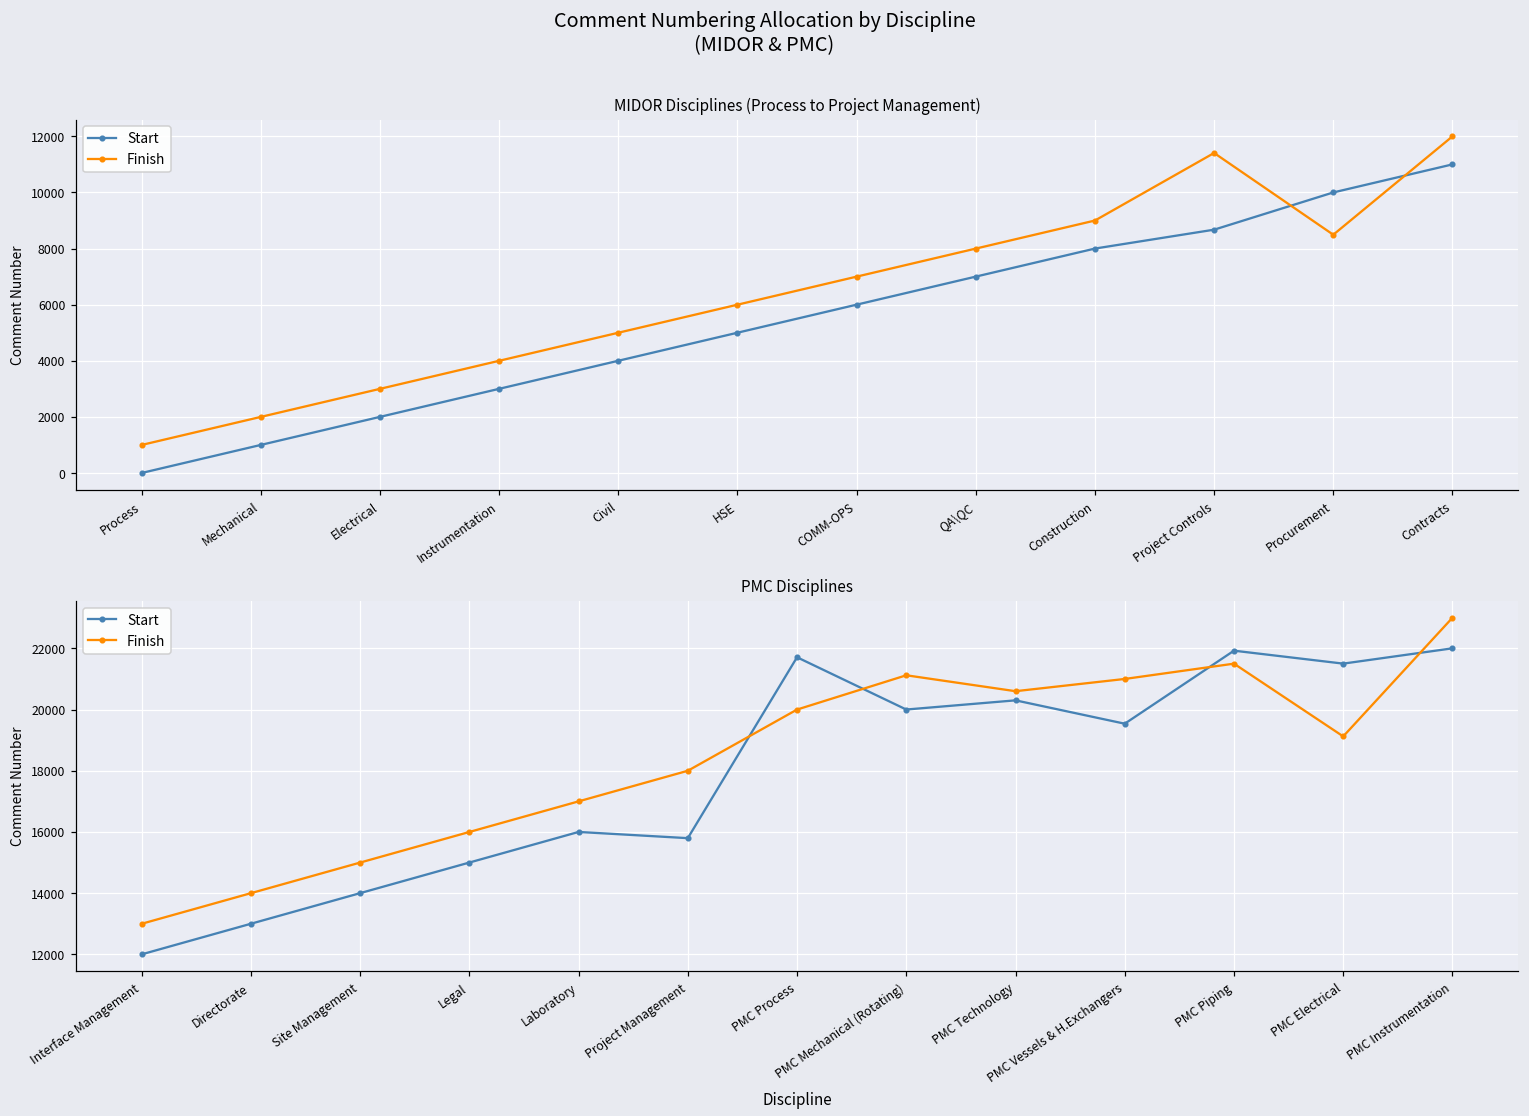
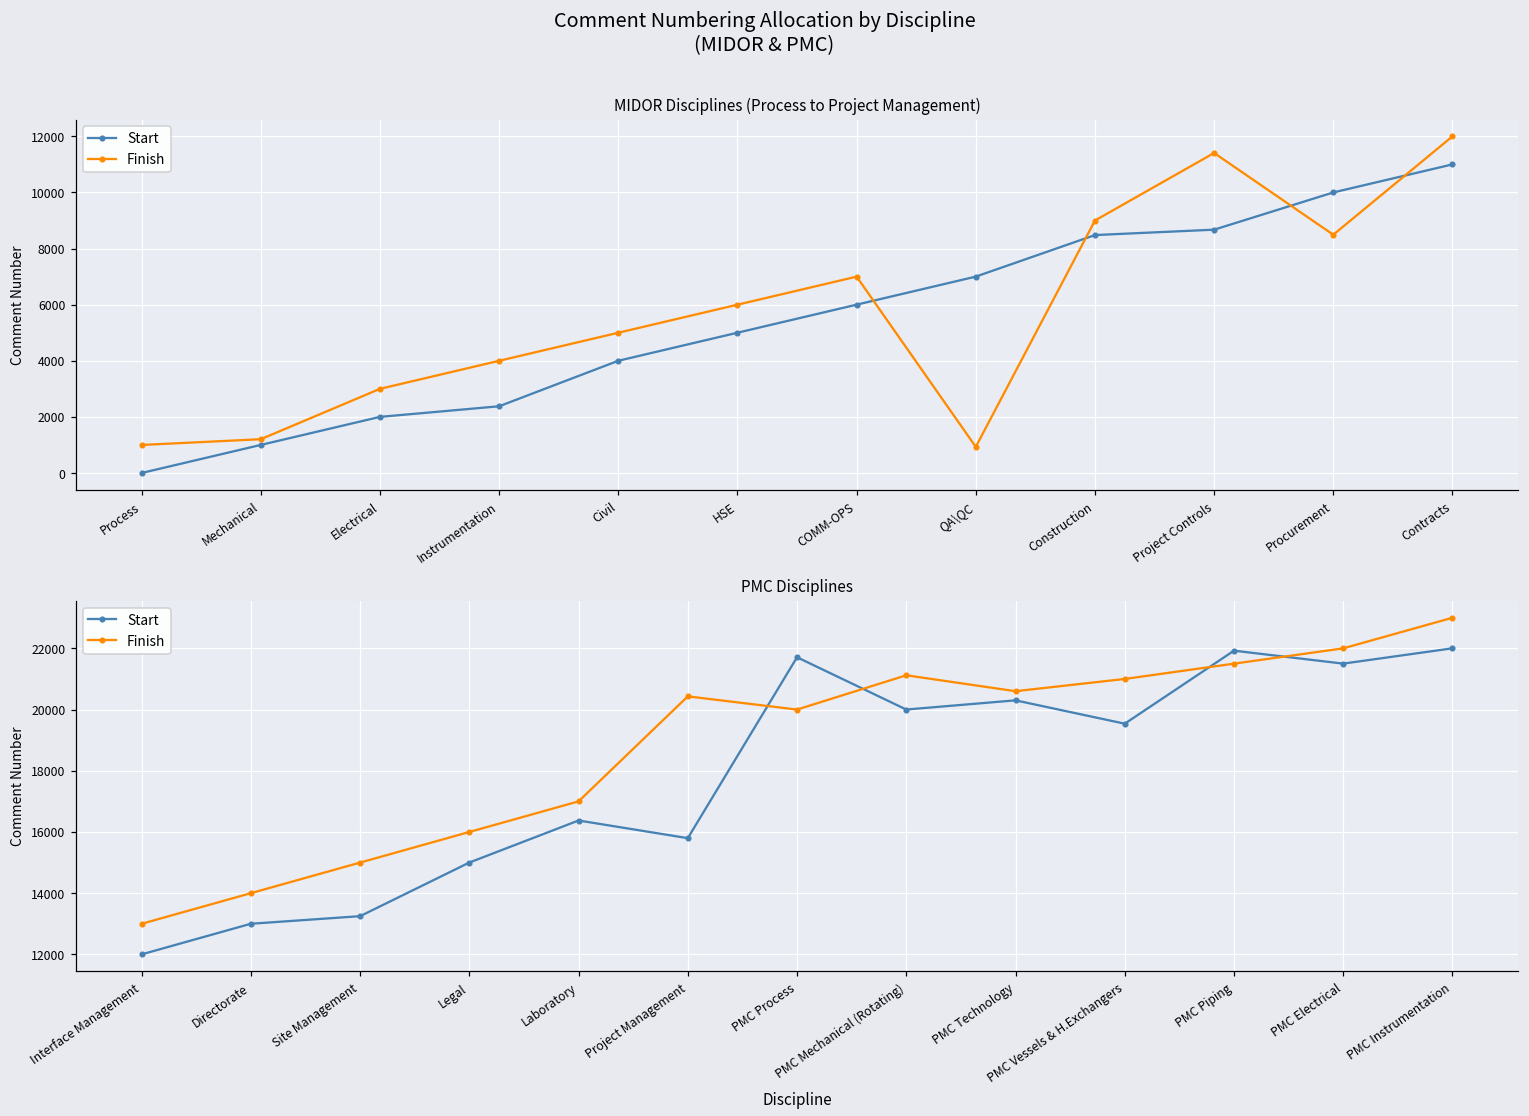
MIDOR Disciplines (Process to Project Management), Finish, Mechanical: 2000 -> 1200
MIDOR Disciplines (Process to Project Management), Start, Instrumentation: 3000 -> 2400
MIDOR Disciplines (Process to Project Management), Finish, QA\QC: 8000 -> 900
MIDOR Disciplines (Process to Project Management), Start, Construction: 8000 -> 8500
PMC Disciplines, Start, Site Management: 14000 -> 13200
PMC Disciplines, Start, Laboratory: 16000 -> 16400
PMC Disciplines, Finish, Project Management: 18000 -> 20400
PMC Disciplines, Finish, PMC Electrical: 19100 -> 22000
